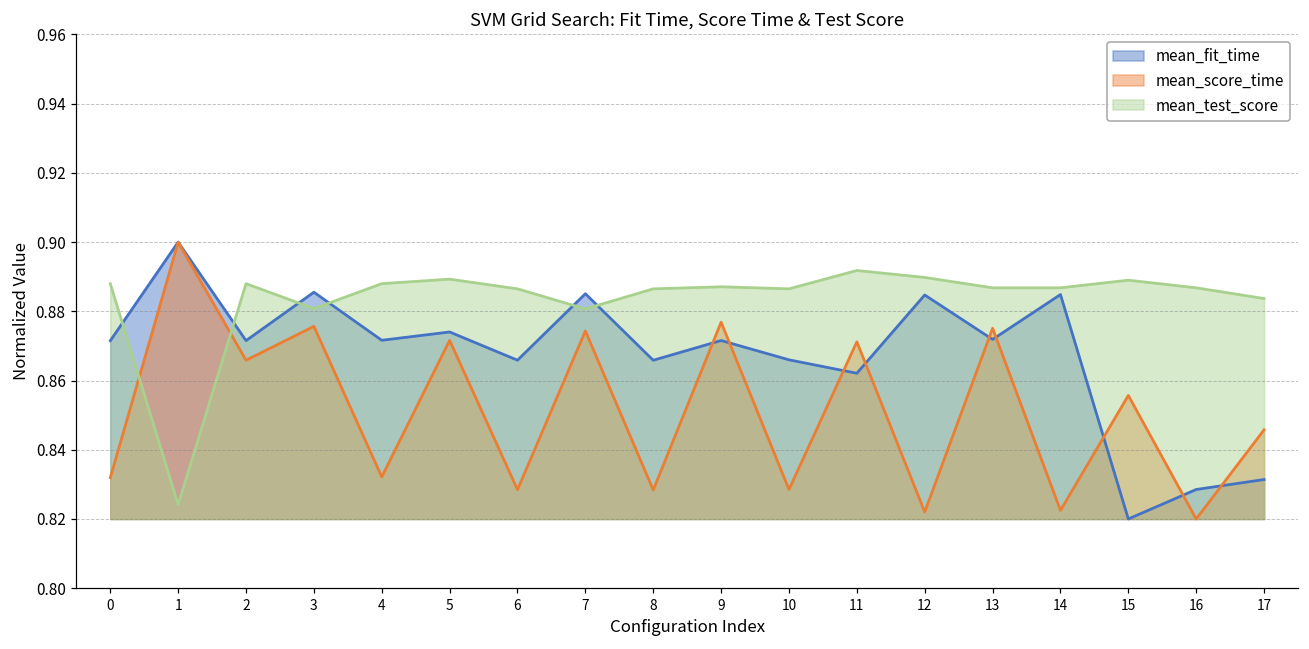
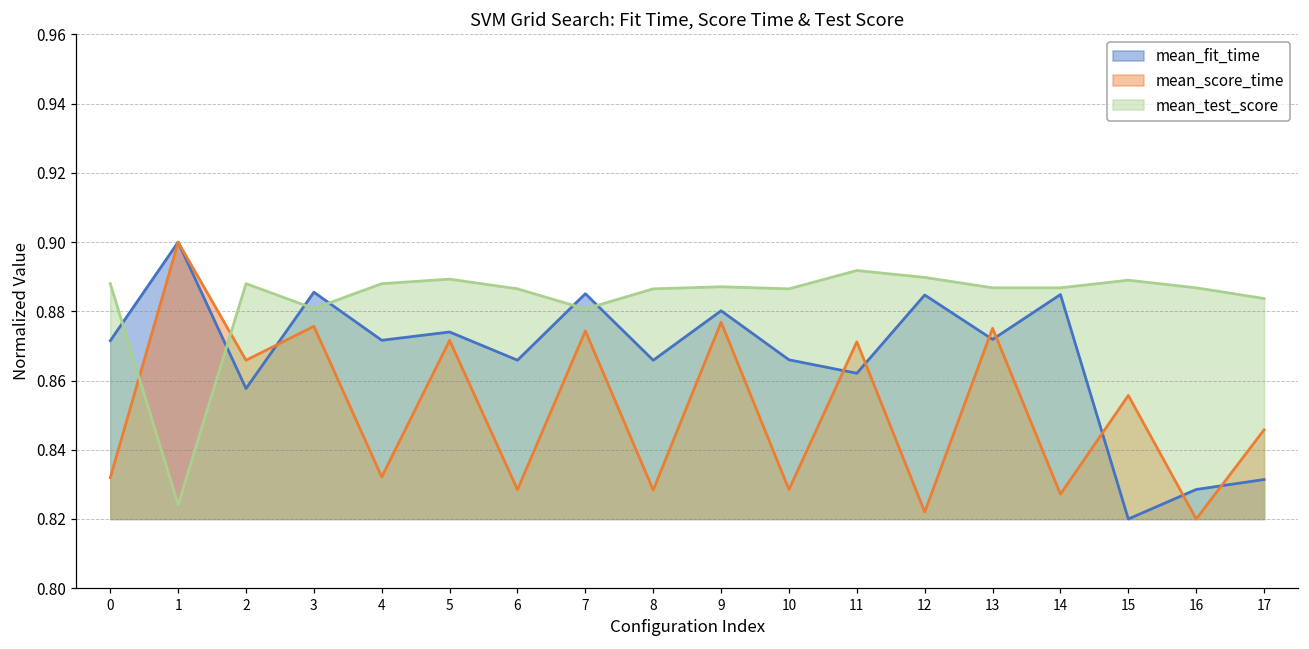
mean_fit_time, 2: 0.872 -> 0.858
mean_fit_time, 9: 0.872 -> 0.880
mean_score_time, 14: 0.822 -> 0.827
